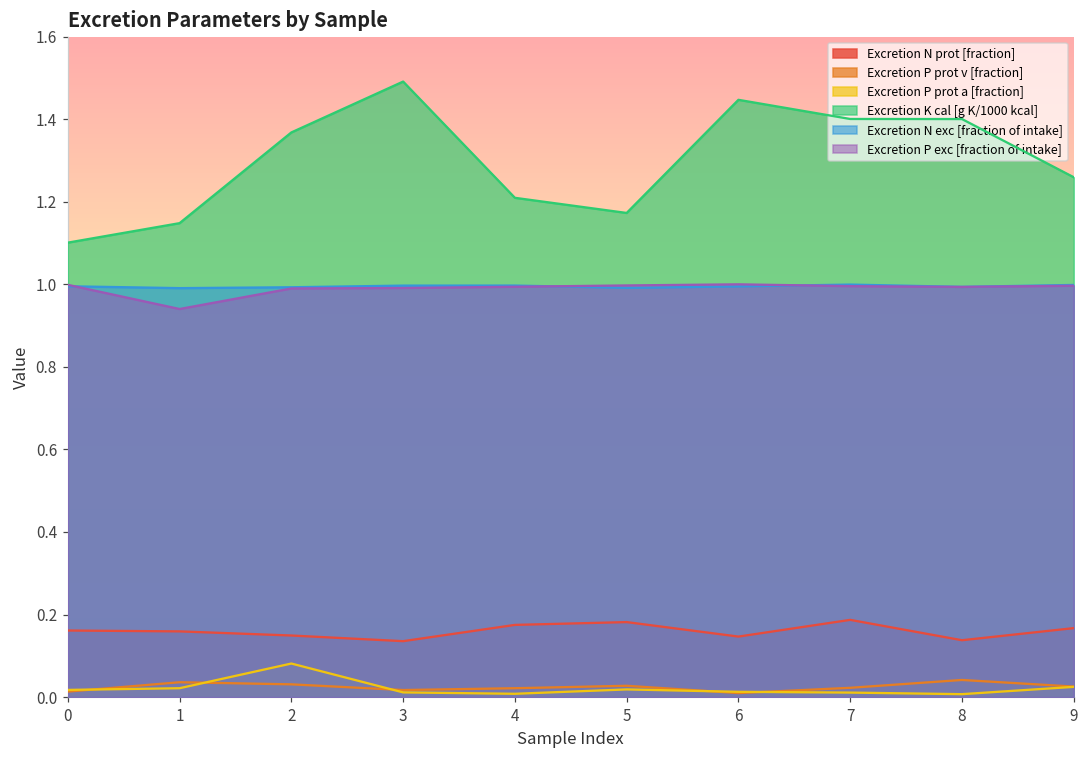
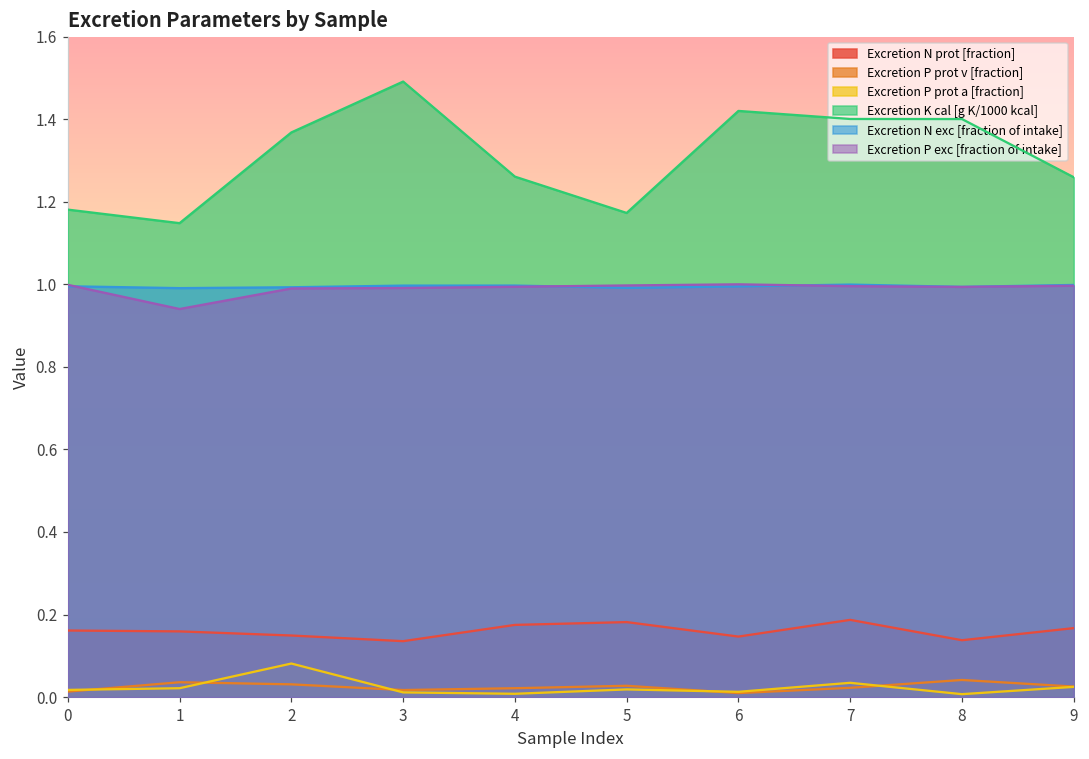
Excretion K cal [g K/1000 kcal], 0: 1.10 -> 1.18
Excretion K cal [g K/1000 kcal], 4: 1.21 -> 1.26
Excretion K cal [g K/1000 kcal], 6: 1.45 -> 1.42
Excretion P prot a [fraction], 7: 0.01 -> 0.03
